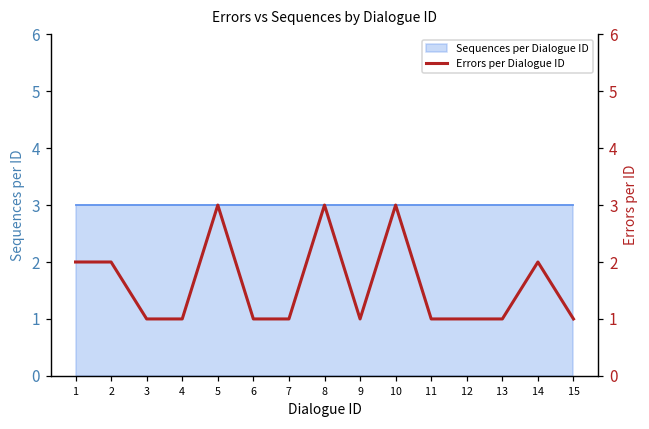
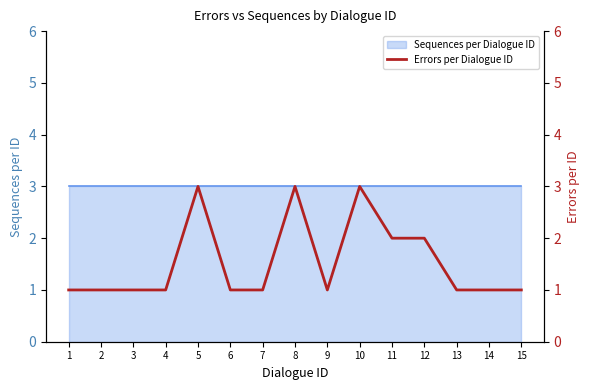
Errors per Dialogue ID, 1: 2 -> 1
Errors per Dialogue ID, 2: 2 -> 1
Errors per Dialogue ID, 11: 1 -> 2
Errors per Dialogue ID, 12: 1 -> 2
Errors per Dialogue ID, 14: 2 -> 1
